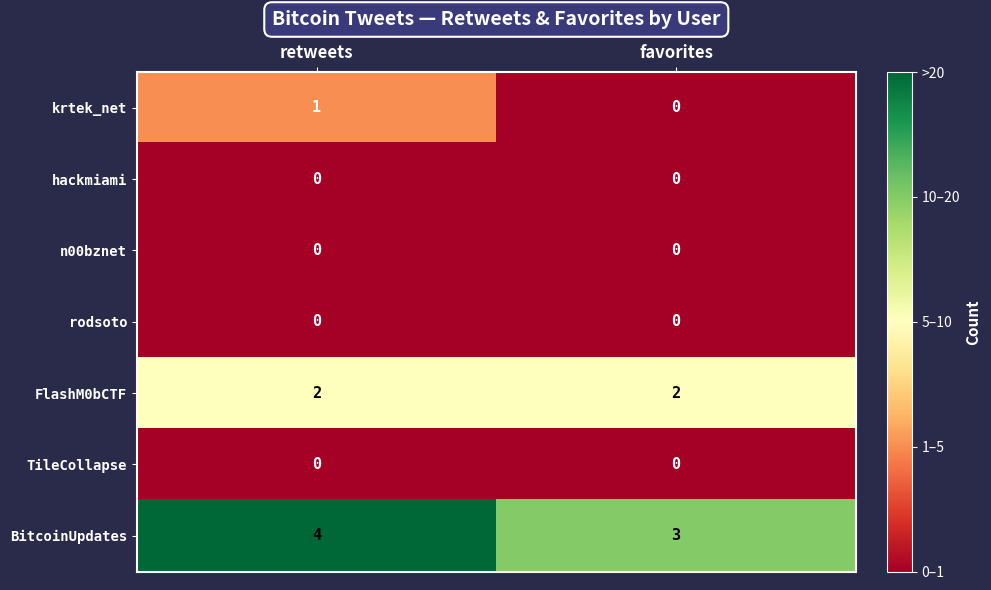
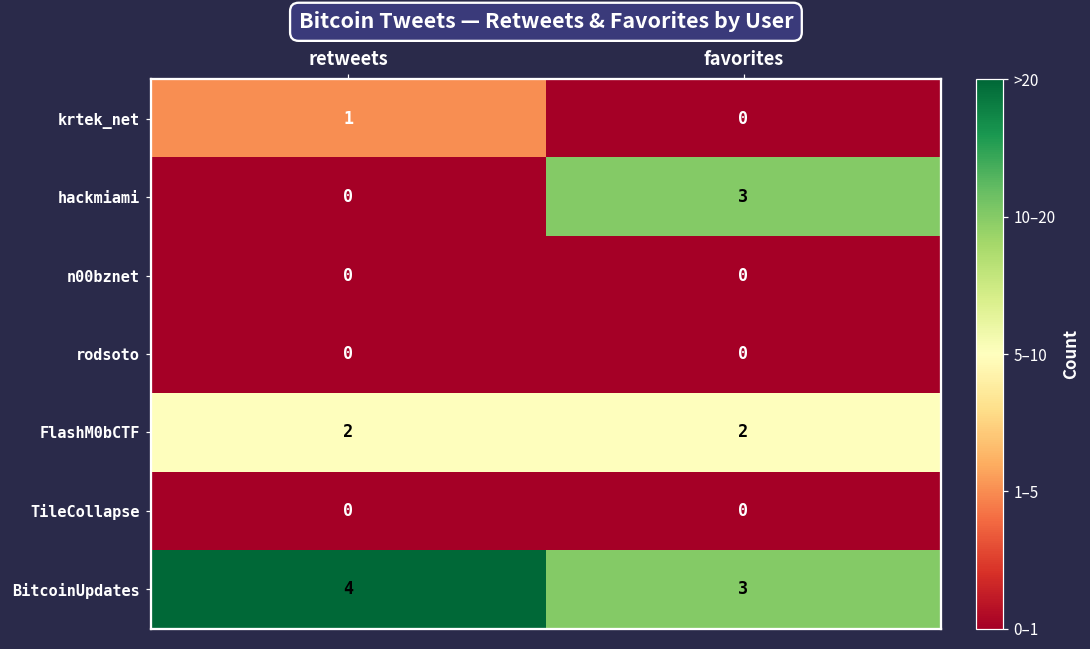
hackmiami, favorites: 0 -> 3
